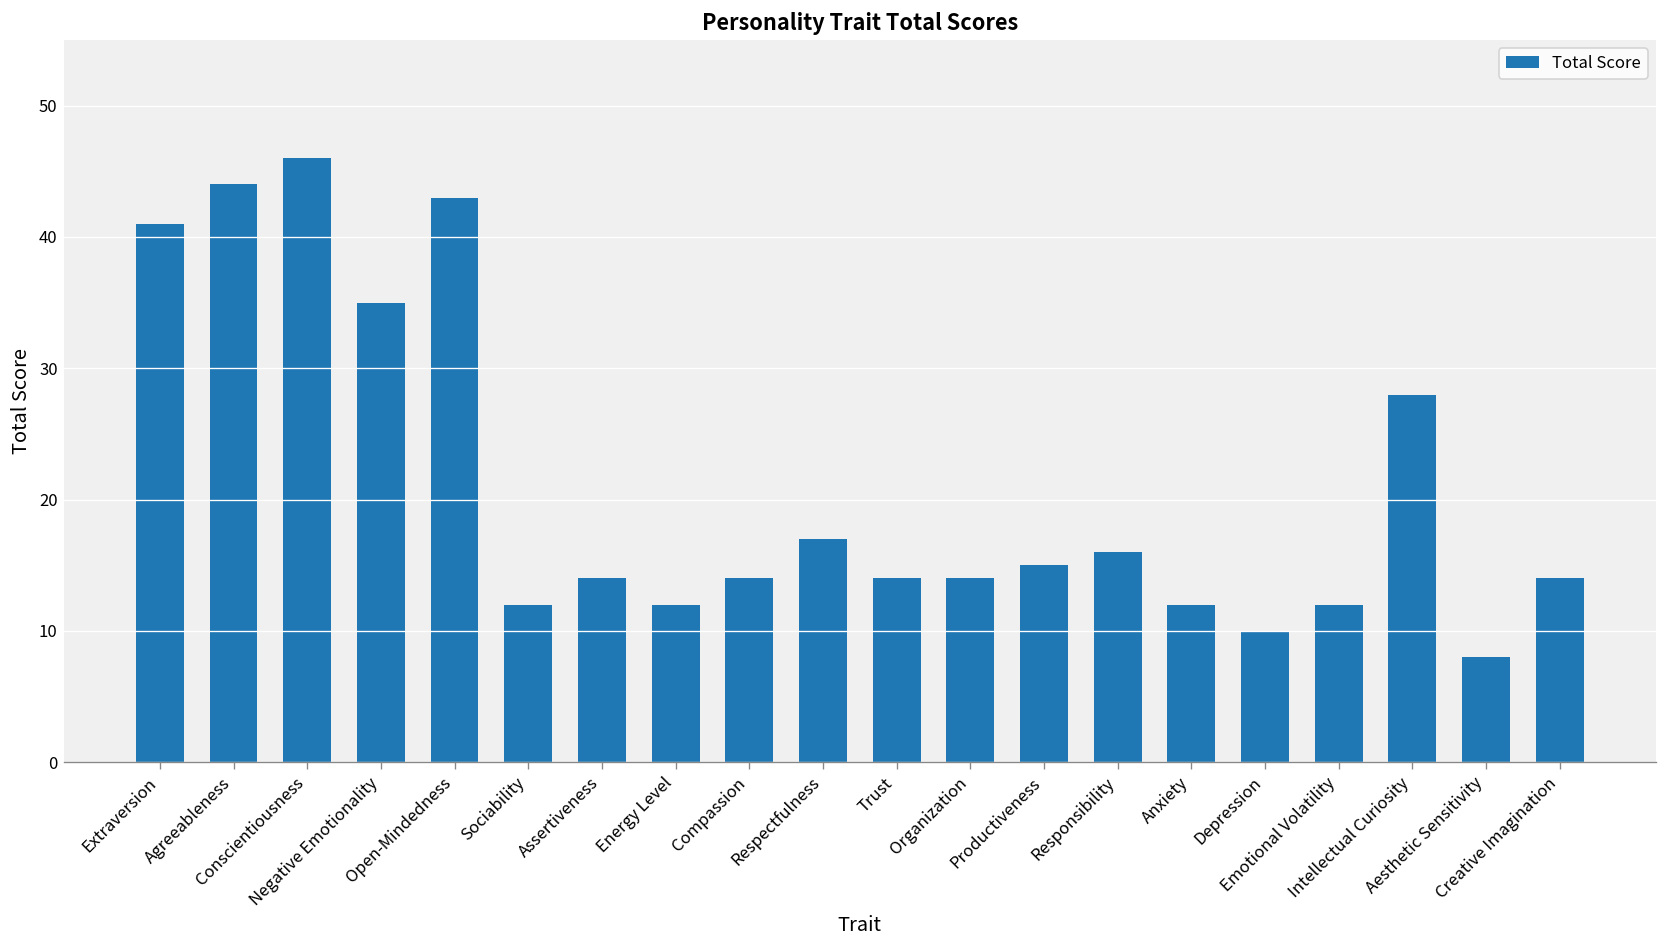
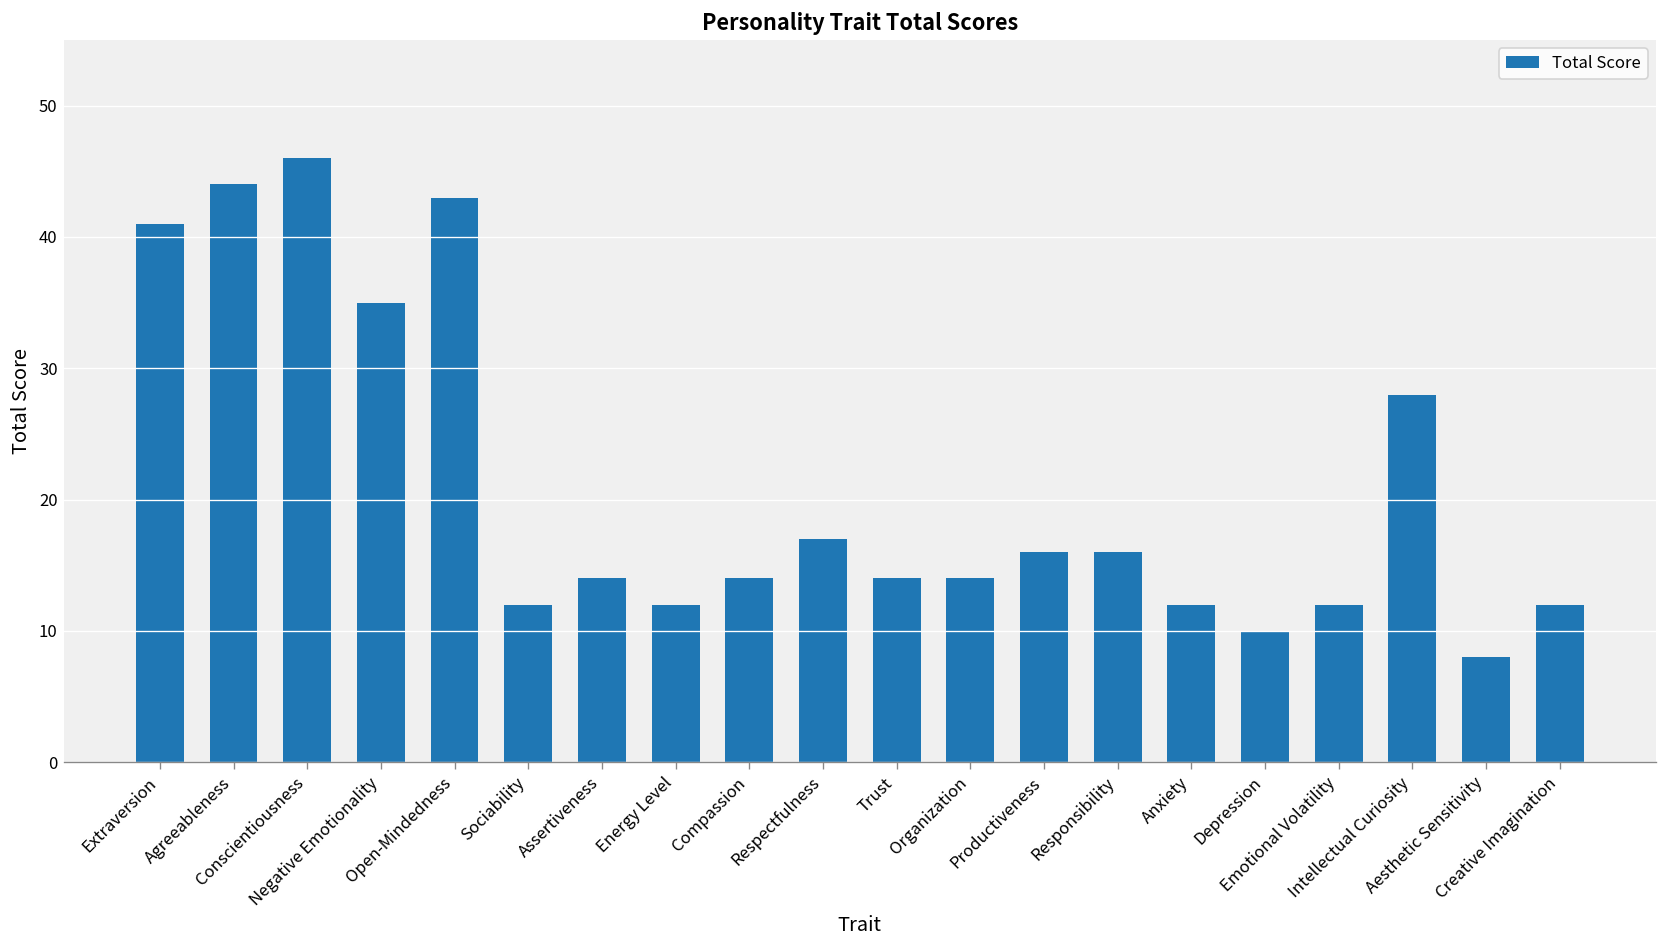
Productiveness: 15 -> 16
Creative Imagination: 14 -> 12
